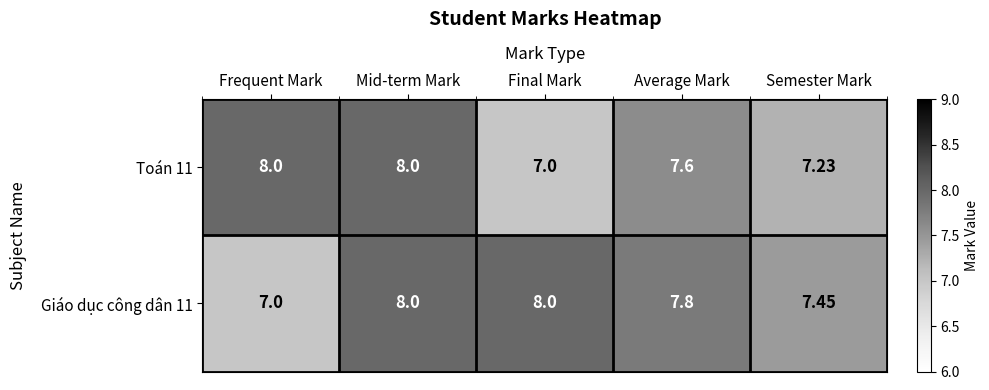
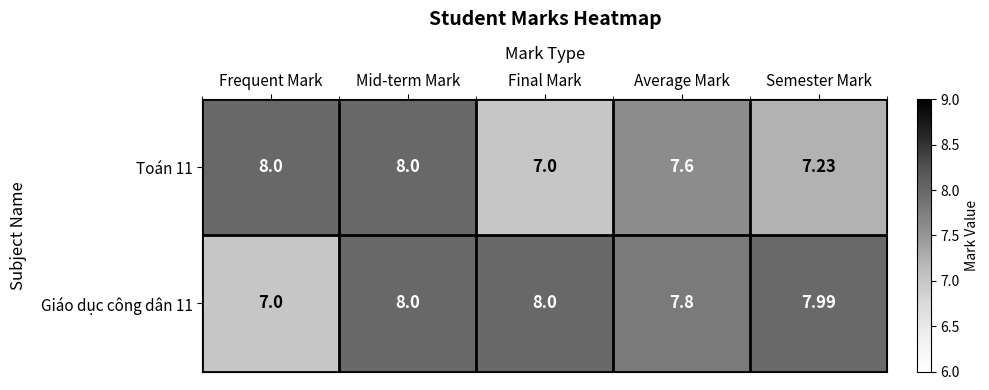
Giáo dục công dân 11, Semester Mark: 7.45 -> 7.99
